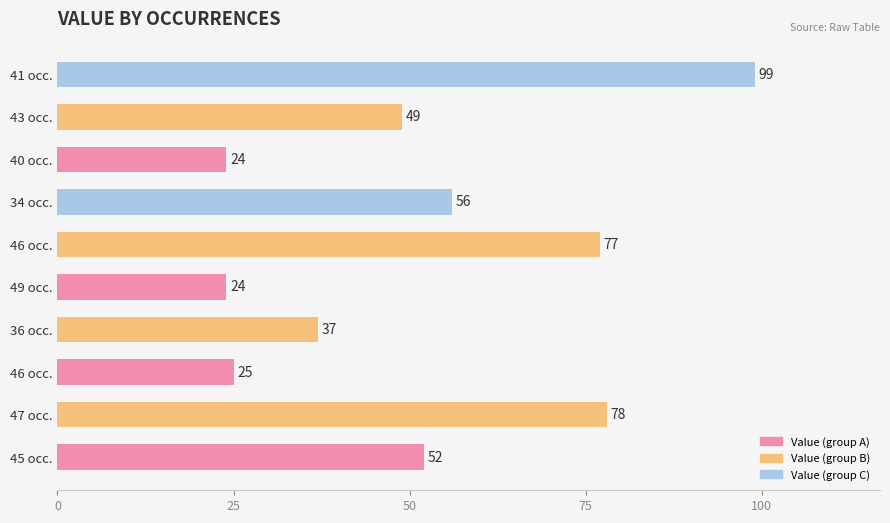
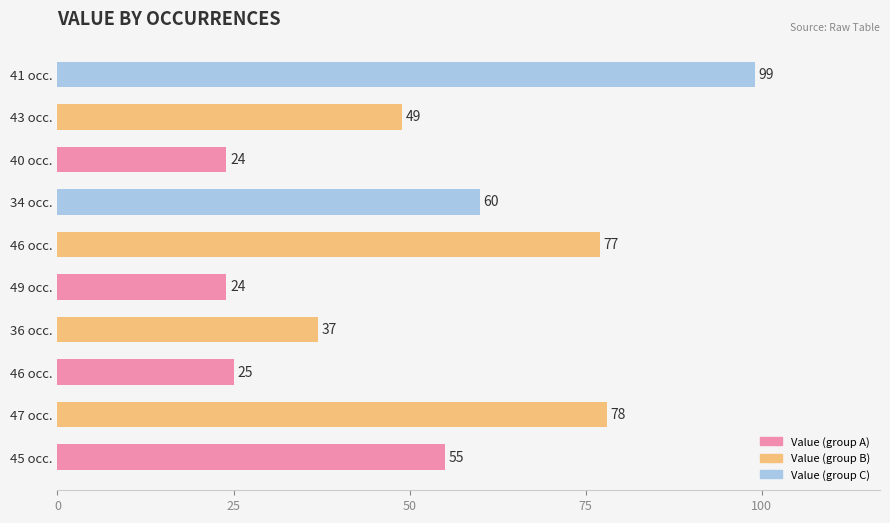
34 occ.: 56 -> 60
45 occ.: 52 -> 55
